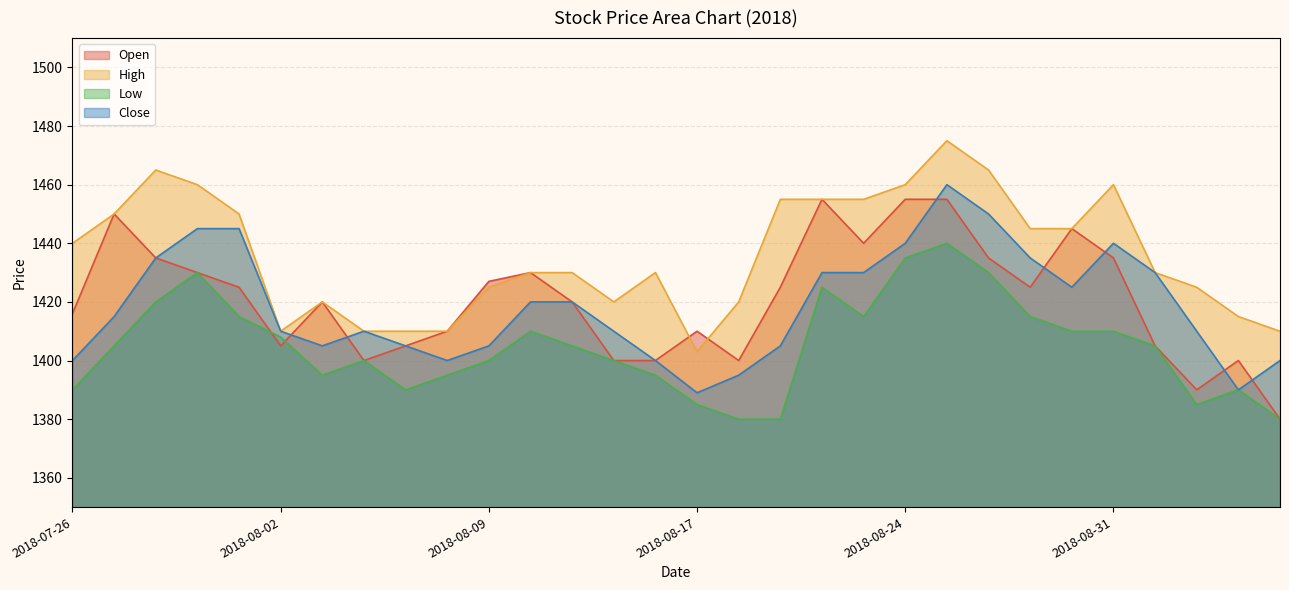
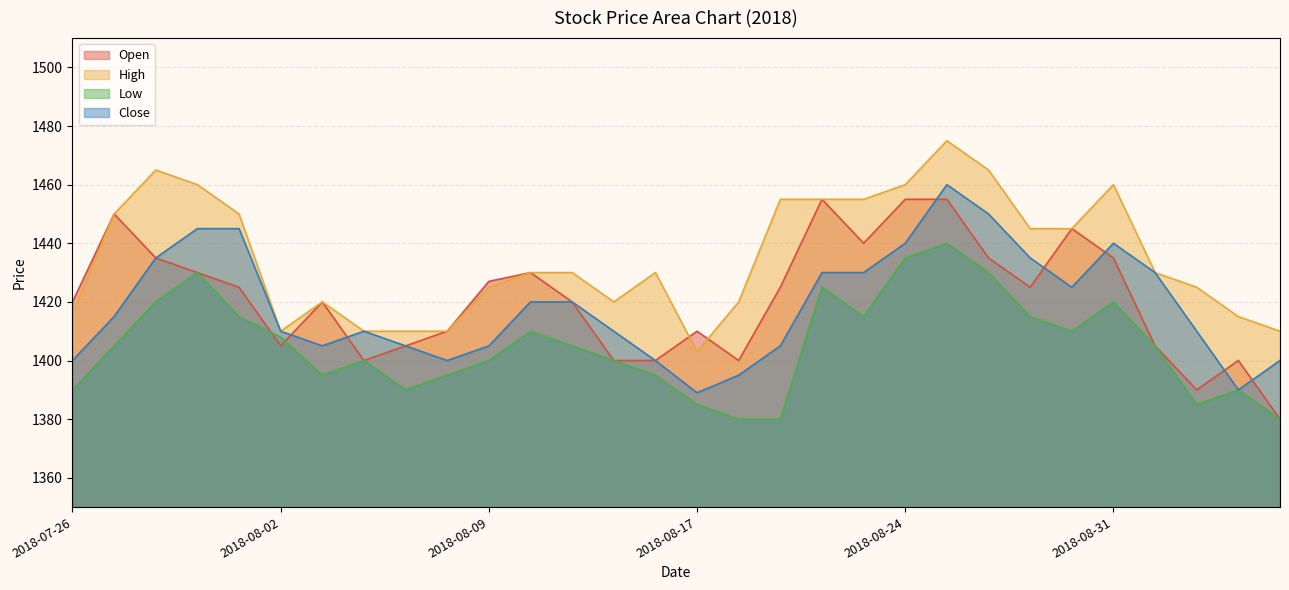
Open, 2018-07-26: 1416 -> 1420
High, 2018-07-26: 1440 -> 1416
Low, 2018-08-31: 1410 -> 1420
